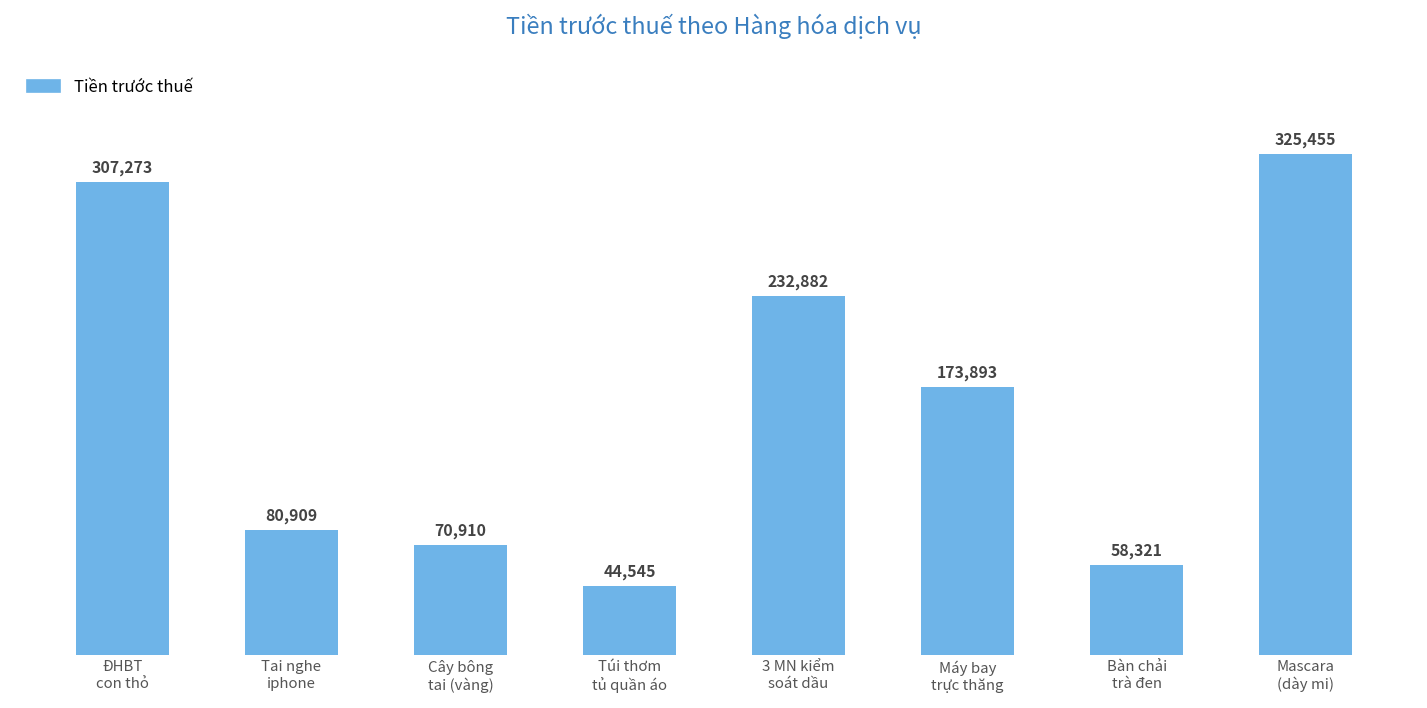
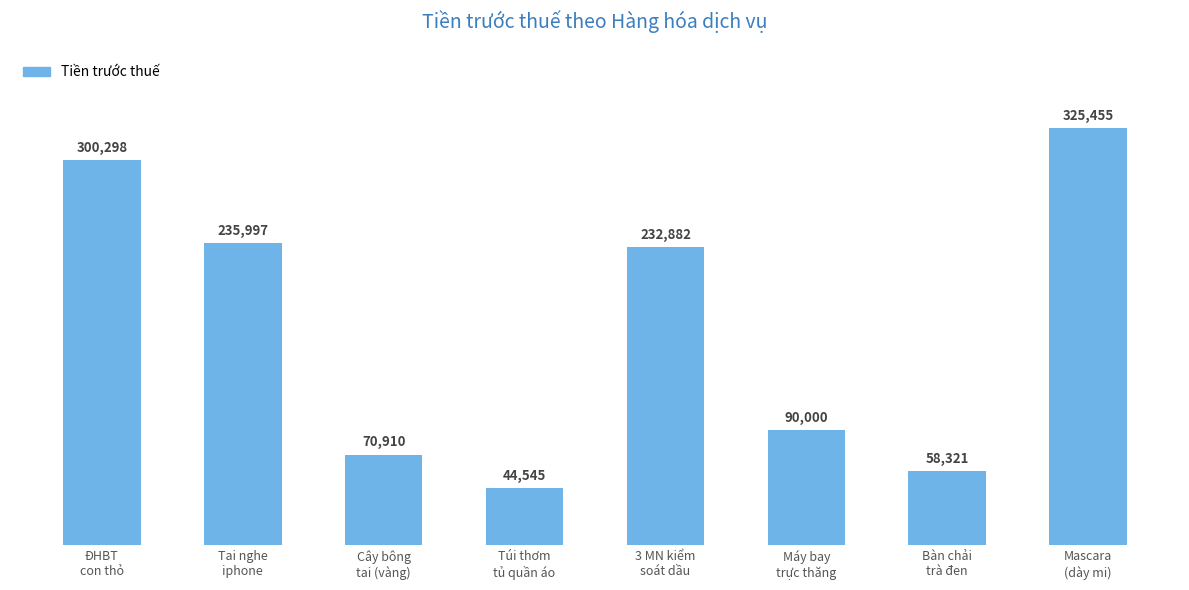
ĐHBT con thỏ: 307,273 -> 300,298
Tai nghe iphone: 80,909 -> 235,997
Máy bay trực thăng: 173,893 -> 90,000
